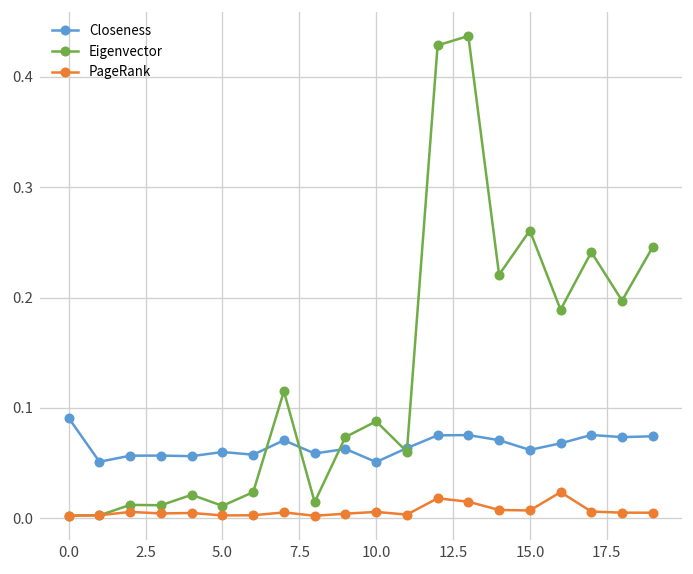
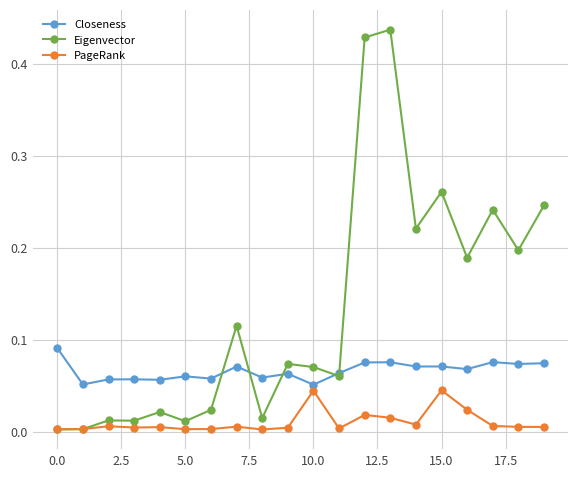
Eigenvector, 10.0: 0.09 -> 0.07
PageRank, 10.0: 0.01 -> 0.04
Closeness, 15.0: 0.06 -> 0.07
PageRank, 15.0: 0.01 -> 0.04
